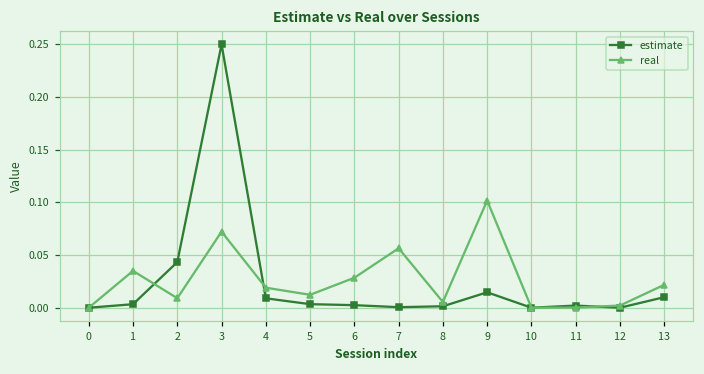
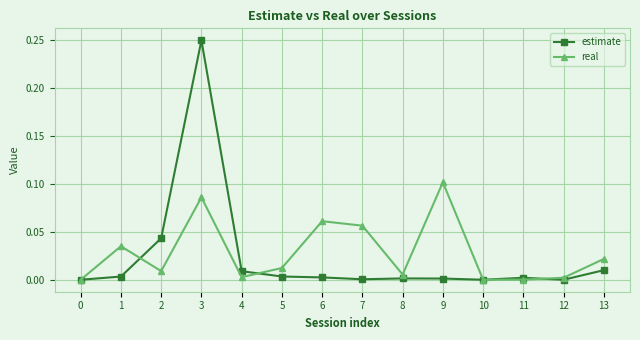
real, 3: 0.07 -> 0.09
real, 4: 0.02 -> 0.00
real, 6: 0.03 -> 0.06
estimate, 9: 0.01 -> 0.00
